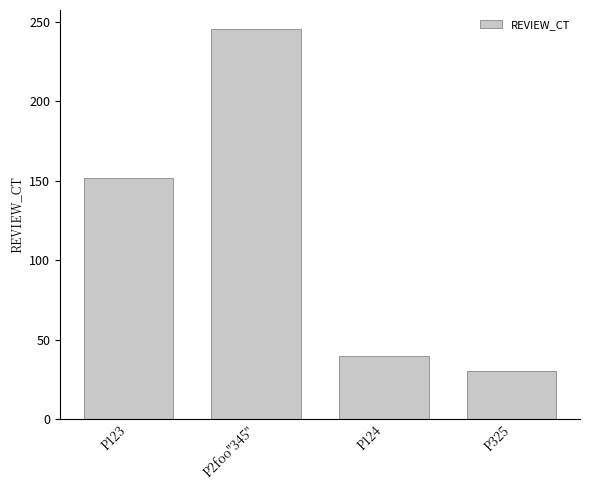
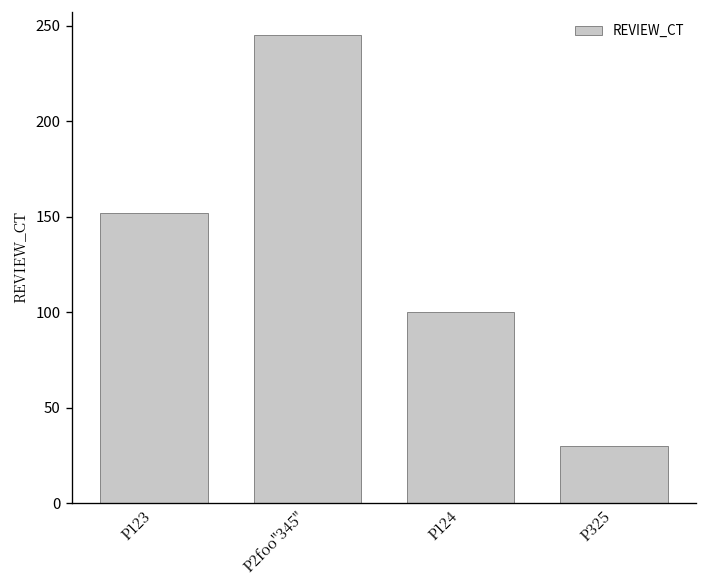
P124: 40 -> 100
